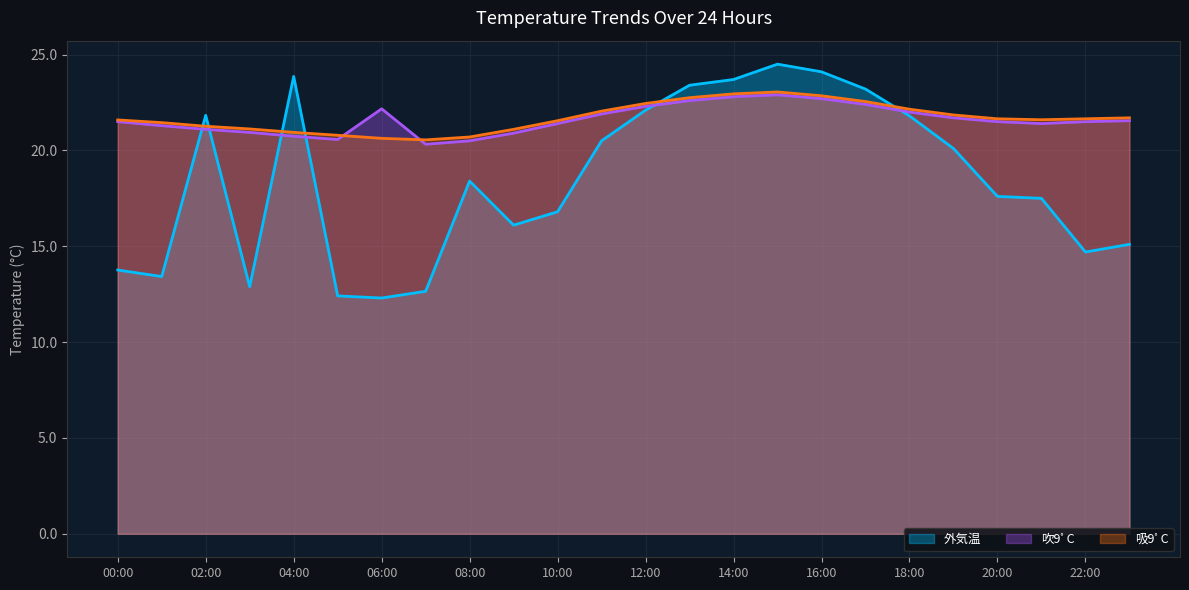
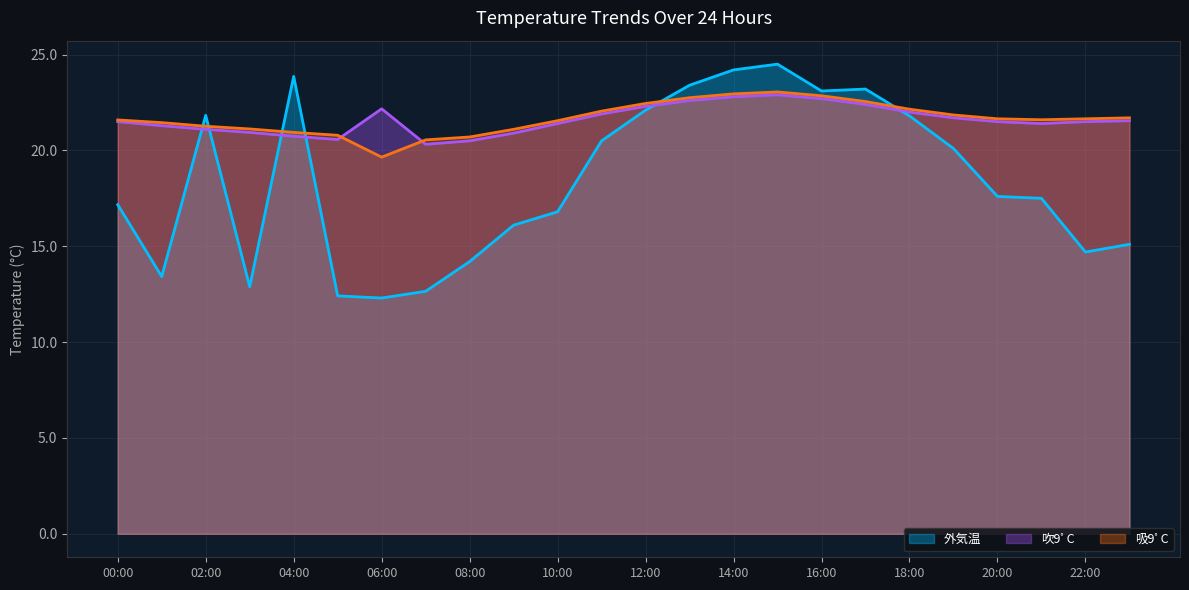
外気温, 00:00: 13.8 -> 17.2
吸9ﾟC, 06:00: 20.6 -> 19.7
外気温, 08:00: 18.4 -> 14.2
外気温, 14:00: 23.7 -> 24.2
外気温, 16:00: 24.1 -> 23.1
